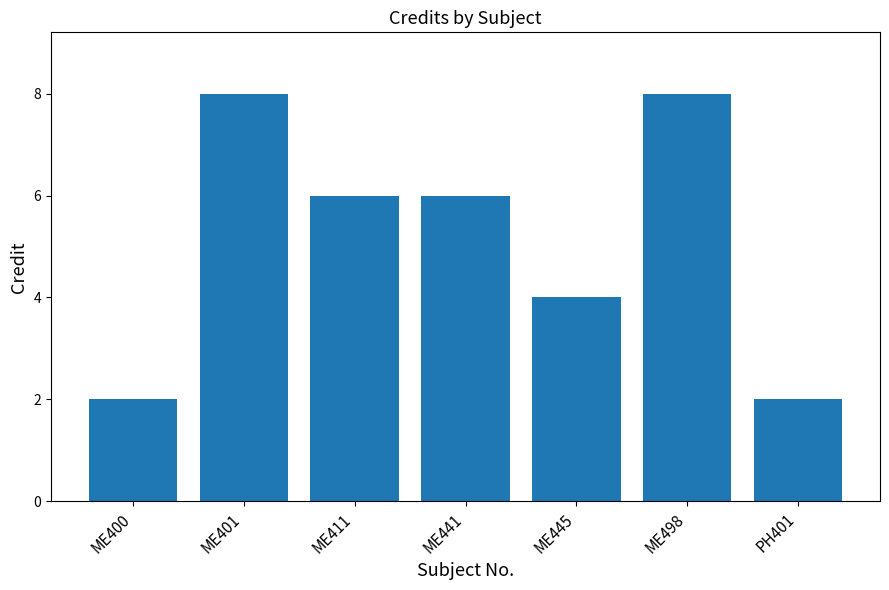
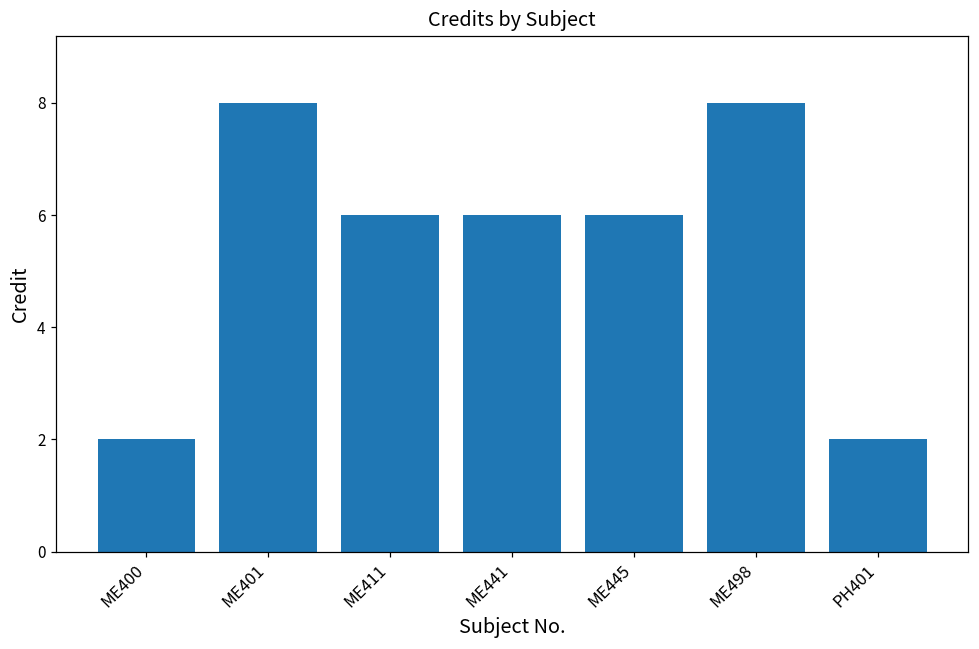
ME445: 4 -> 6
